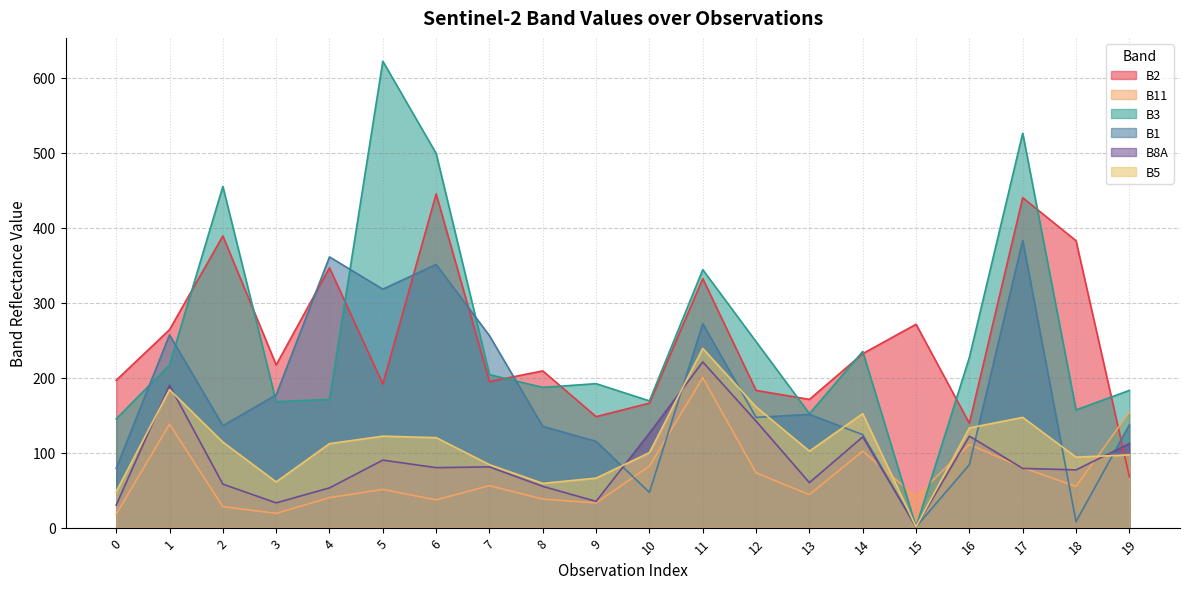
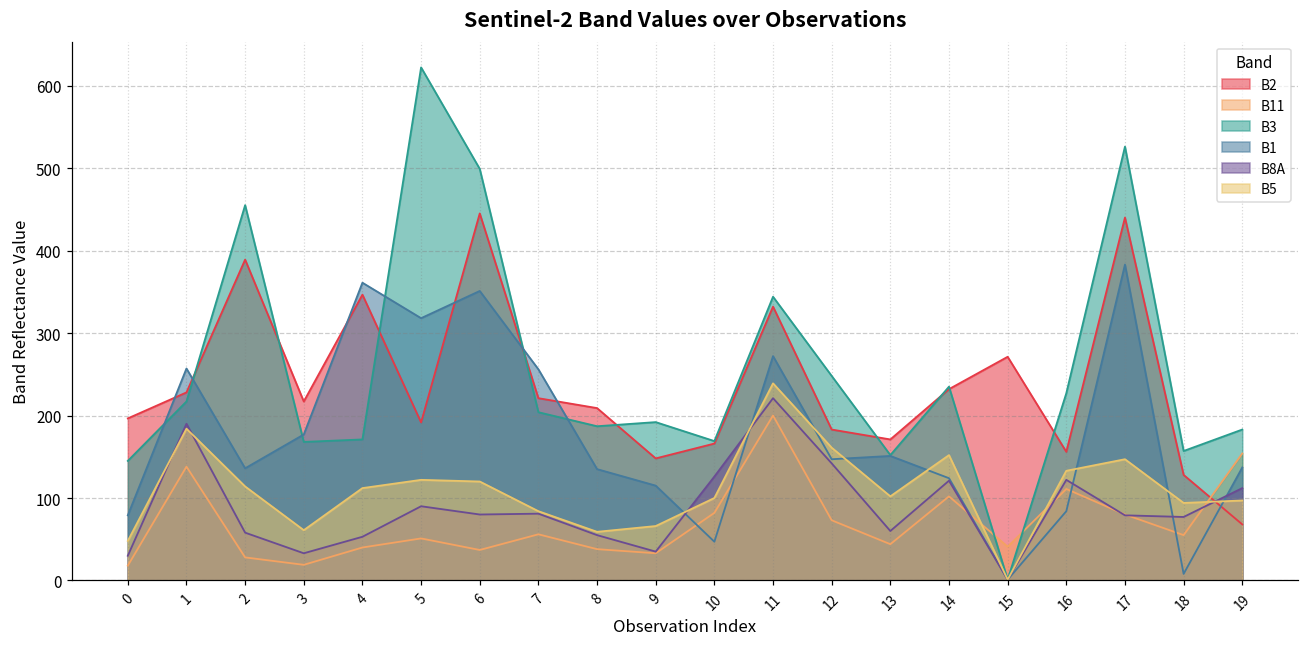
B2, 1: 260 -> 230
B2, 7: 190 -> 220
B2, 16: 140 -> 160
B2, 18: 380 -> 130
